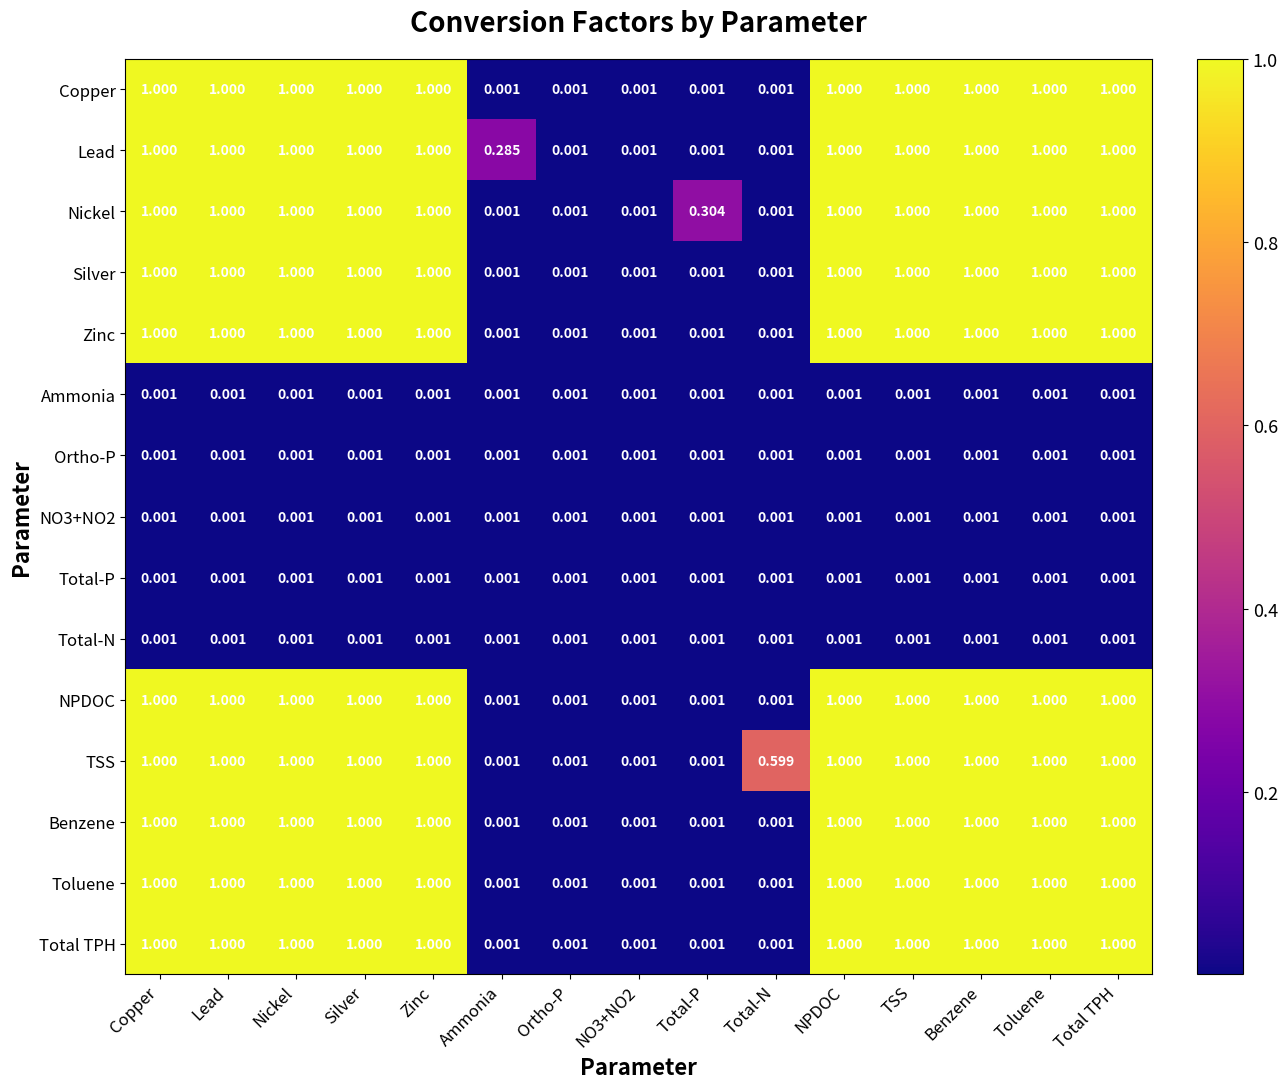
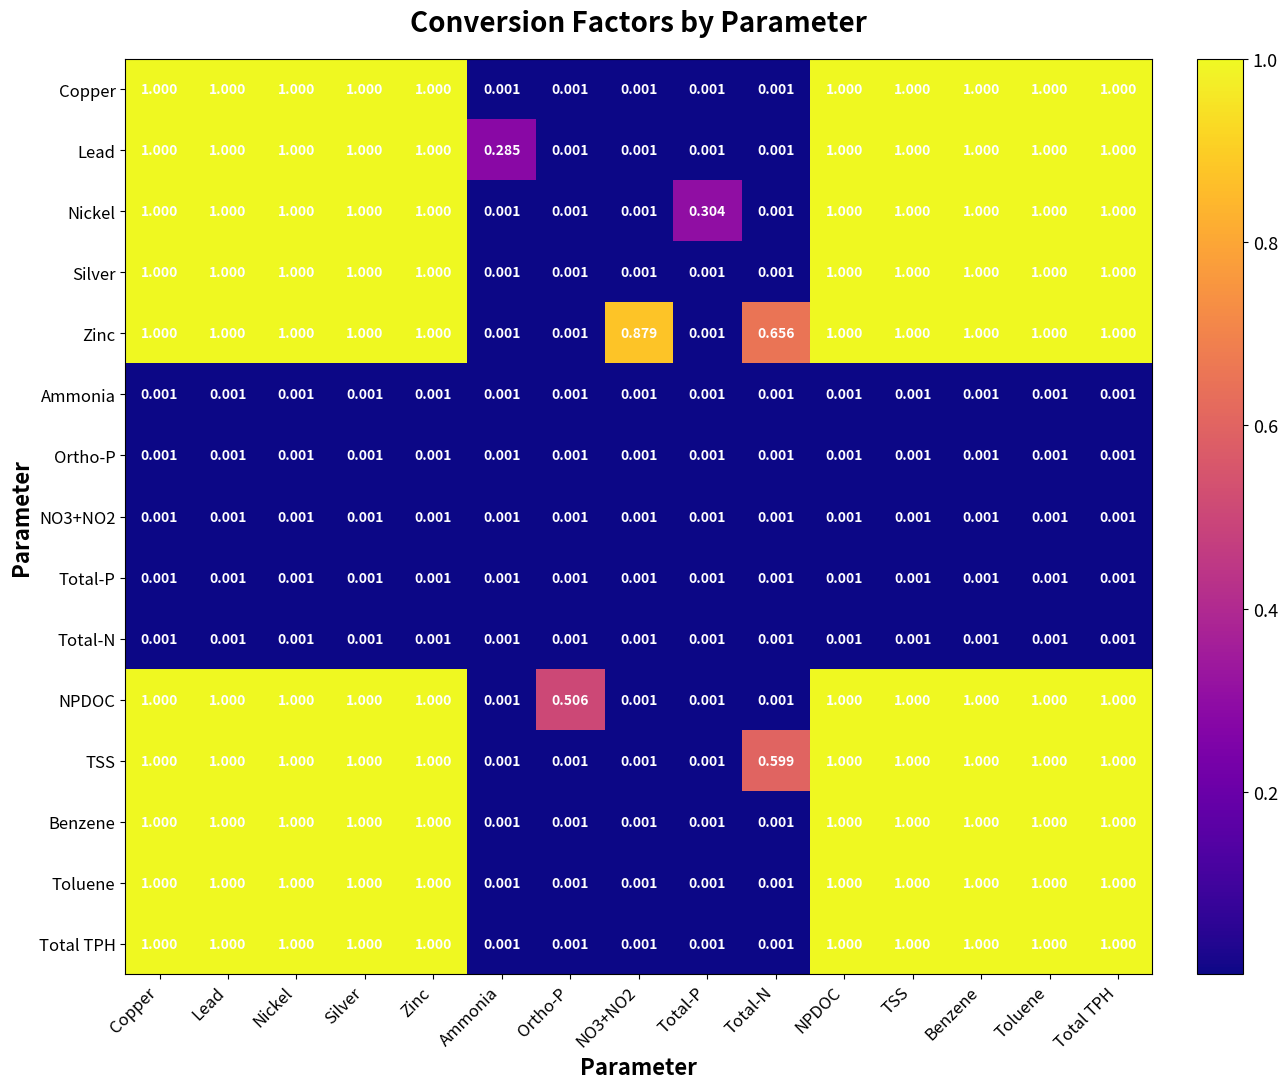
Zinc, NO3+NO2: 0.001 -> 0.879
Zinc, Total-N: 0.001 -> 0.656
NPDOC, Ortho-P: 0.001 -> 0.506
